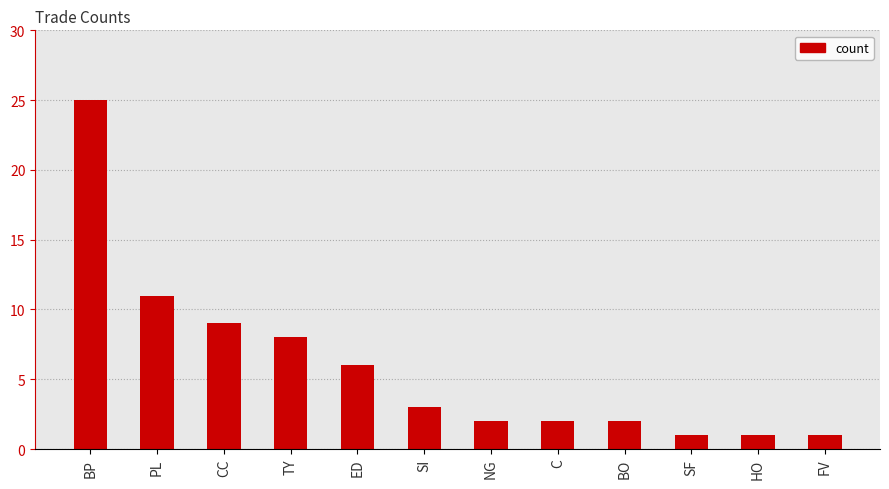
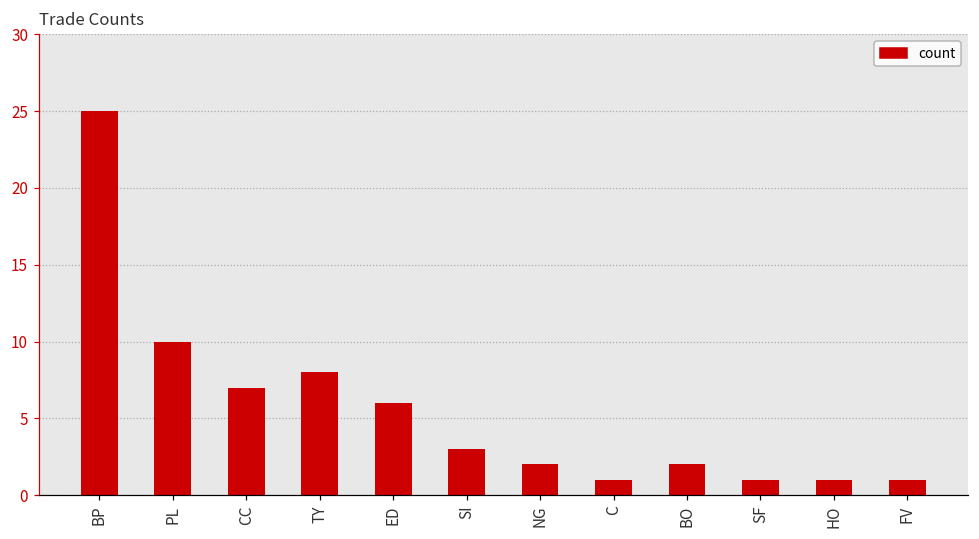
PL: 11 -> 10
CC: 9 -> 7
C: 2 -> 1
